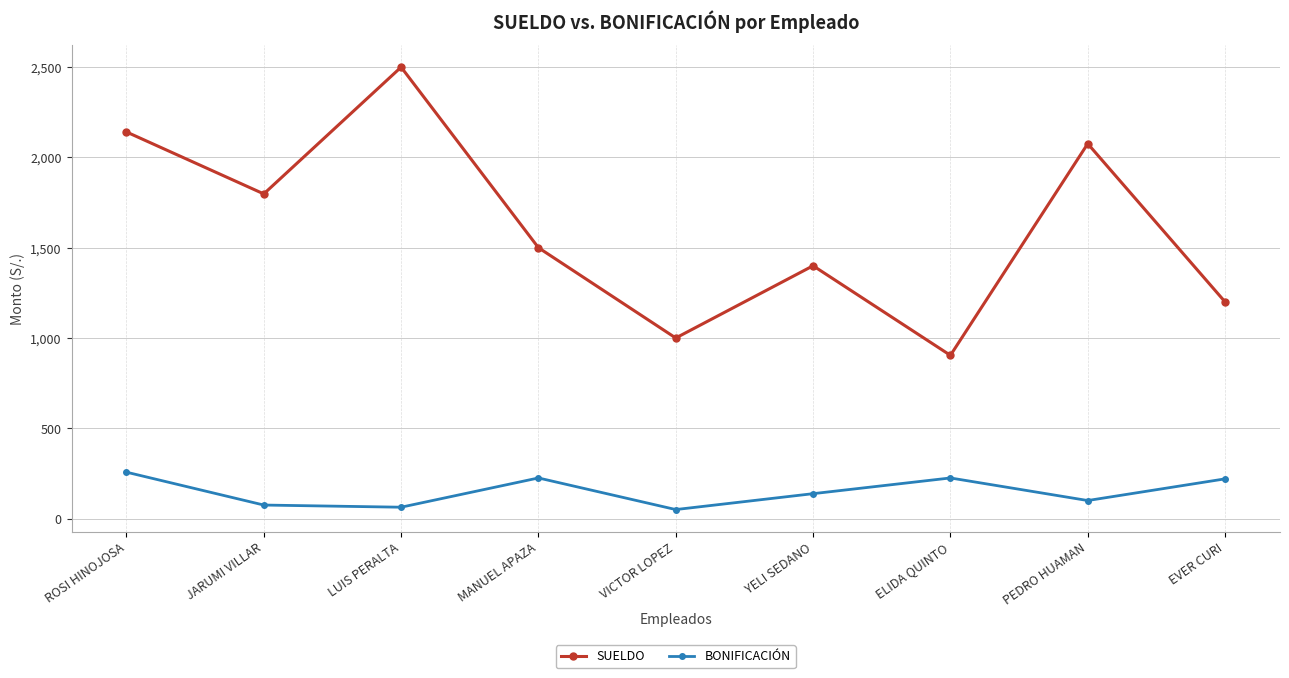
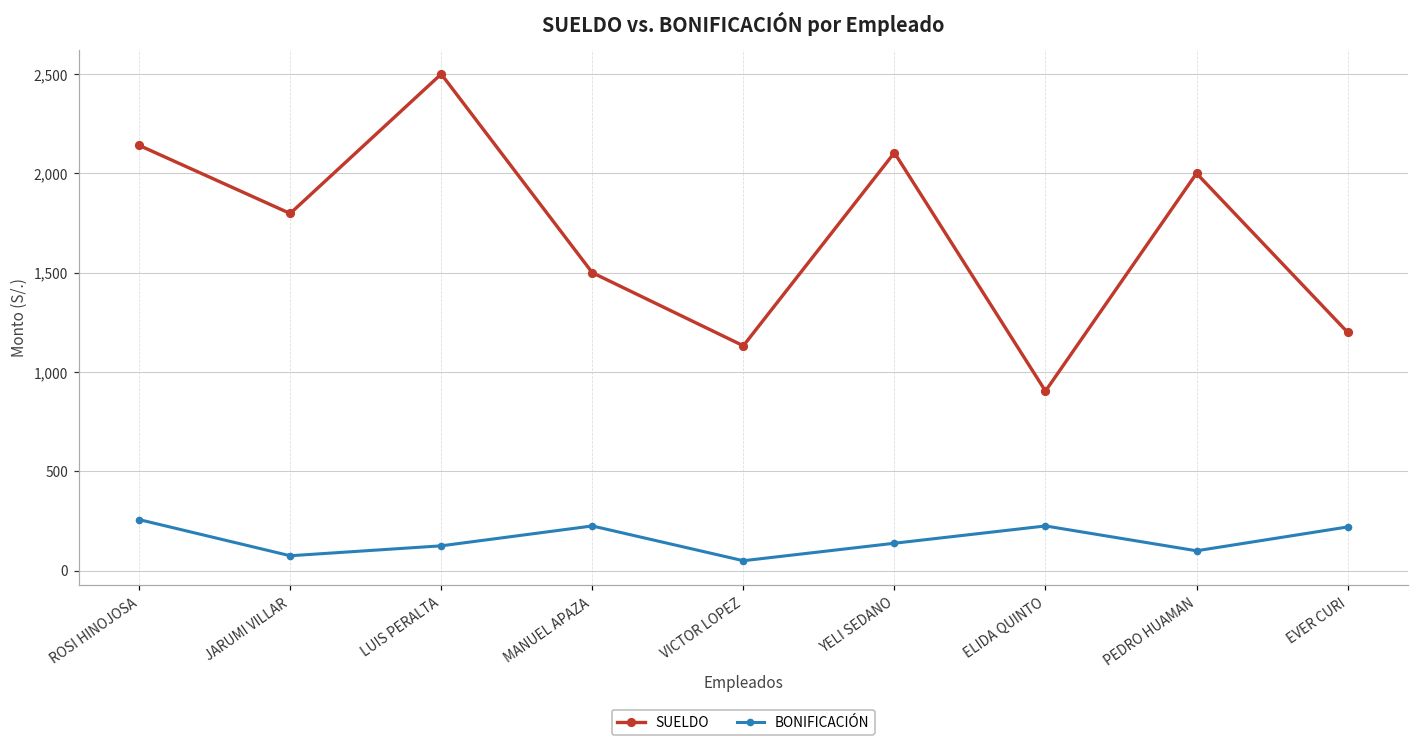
BONIFICACIÓN, LUIS PERALTA: 60 -> 130
SUELDO, VICTOR LOPEZ: 1,000 -> 1,130
SUELDO, YELI SEDANO: 1,400 -> 2,100
SUELDO, PEDRO HUAMAN: 2,080 -> 2,000
